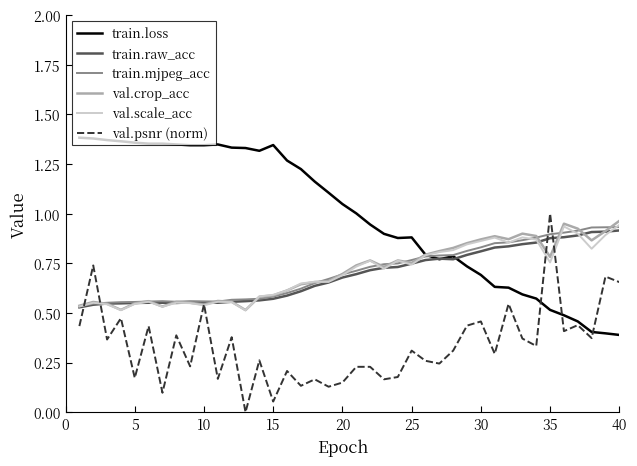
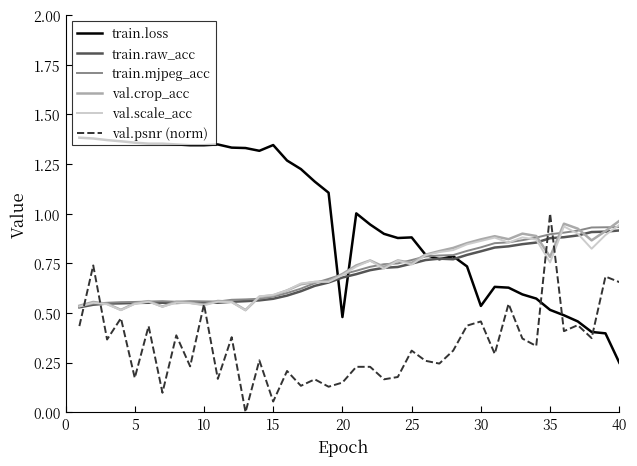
train.loss, 20: 1.05 -> 0.48
train.loss, 30: 0.69 -> 0.54
train.loss, 40: 0.39 -> 0.25
